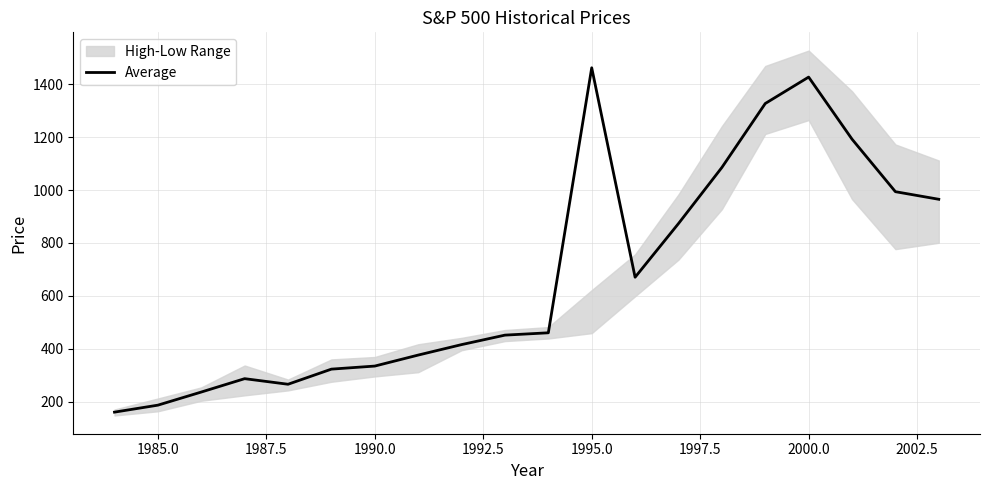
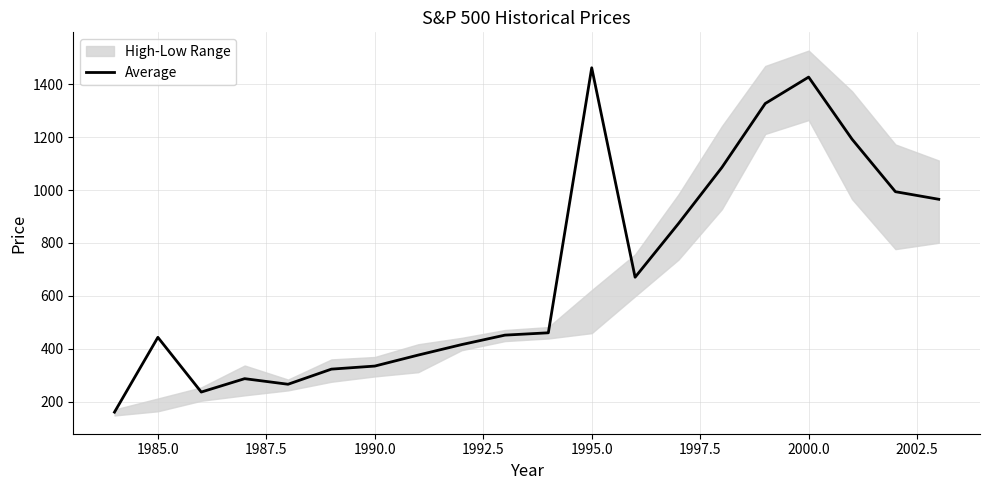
Average, 1985.0: 190 -> 440
